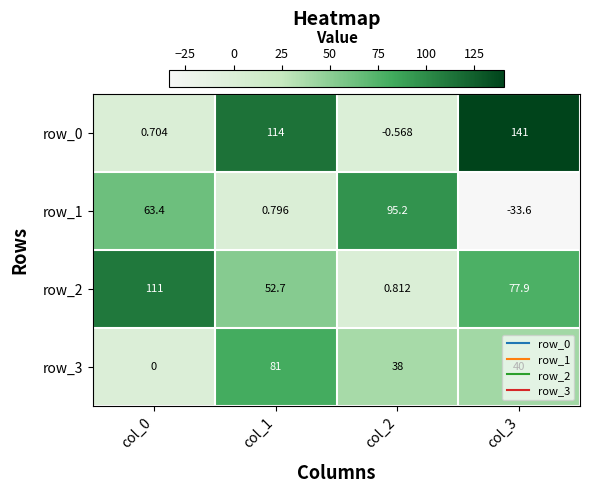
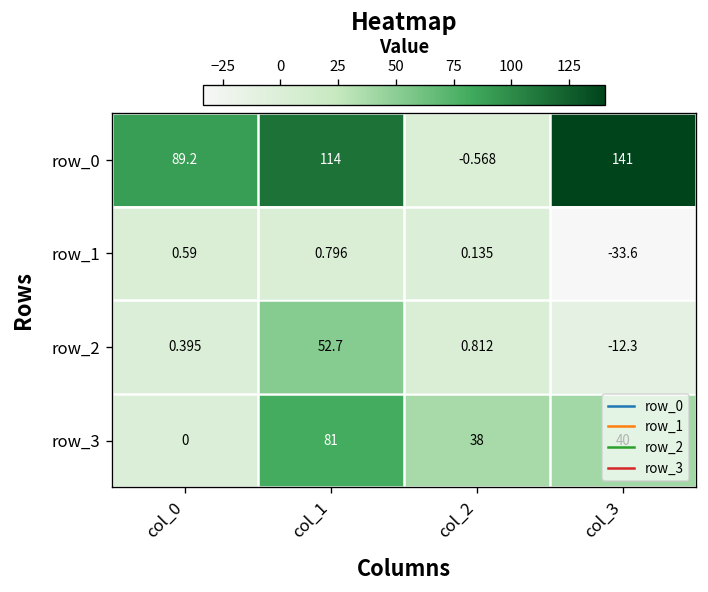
row_0, col_0: 0.704 -> 89.2
row_1, col_0: 63.4 -> 0.59
row_1, col_2: 95.2 -> 0.135
row_2, col_0: 111 -> 0.395
row_2, col_3: 77.9 -> -12.3
